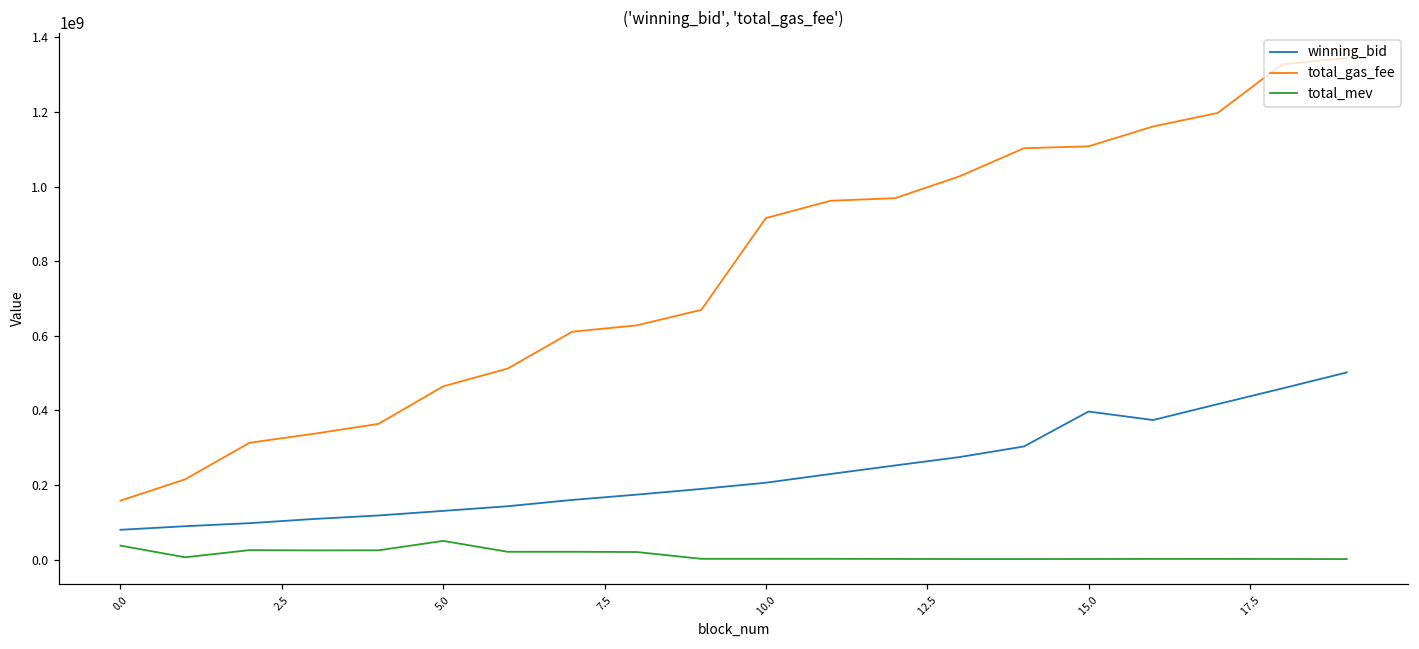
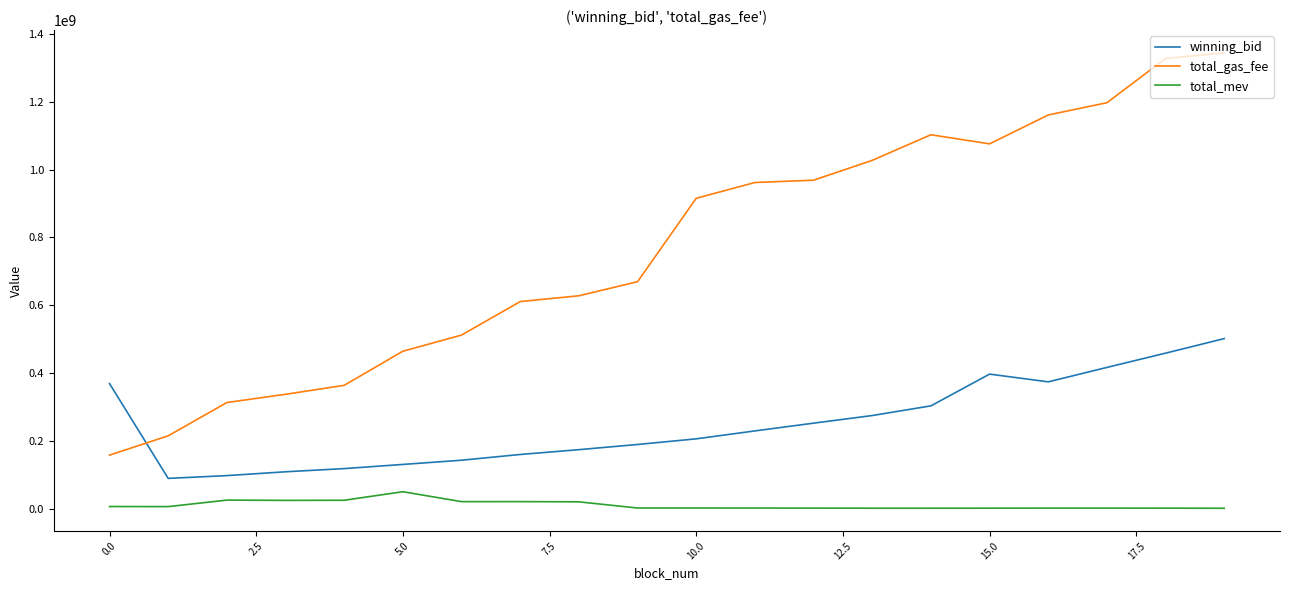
winning_bid, 0.0: 80000000 -> 370000000
total_mev, 0.0: 40000000 -> 10000000
total_gas_fee, 15.0: 1110000000 -> 1080000000
